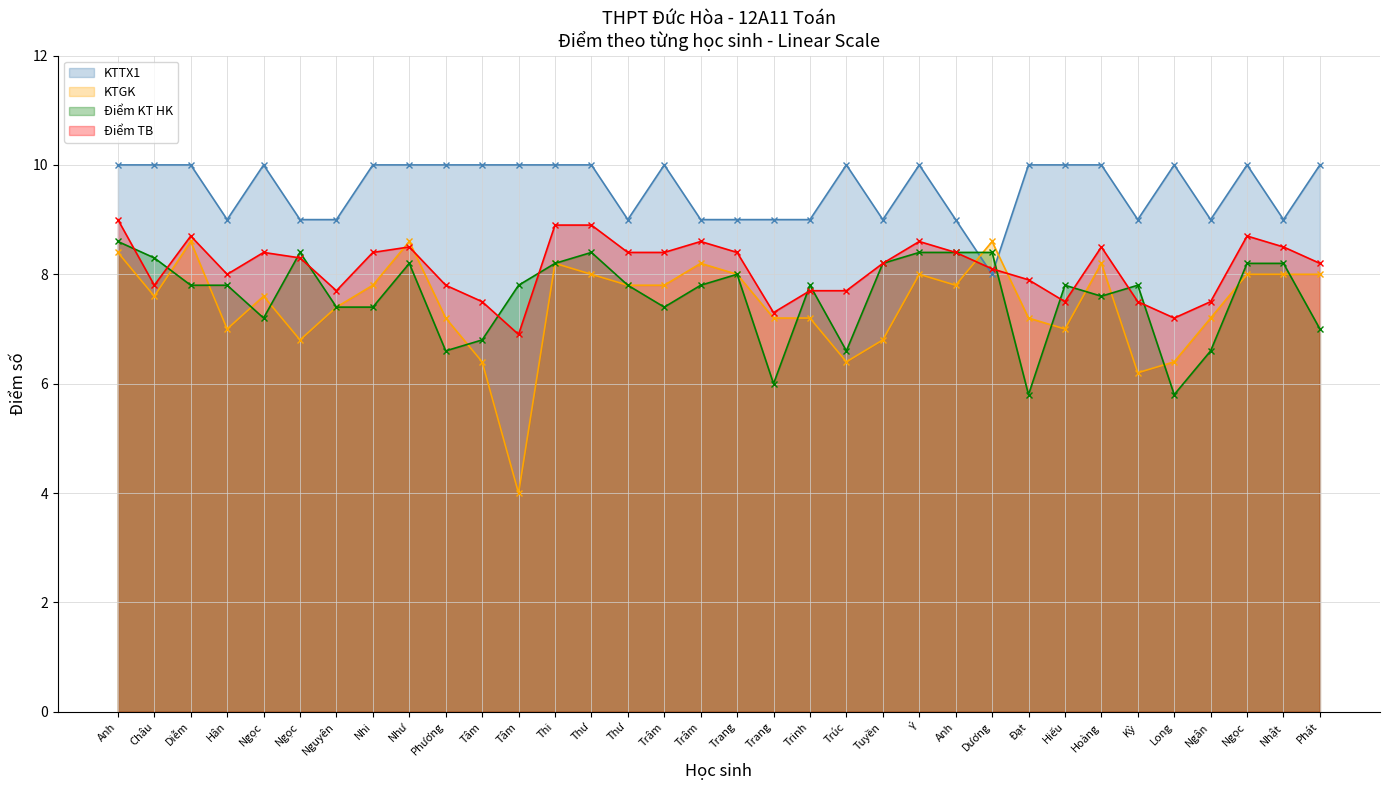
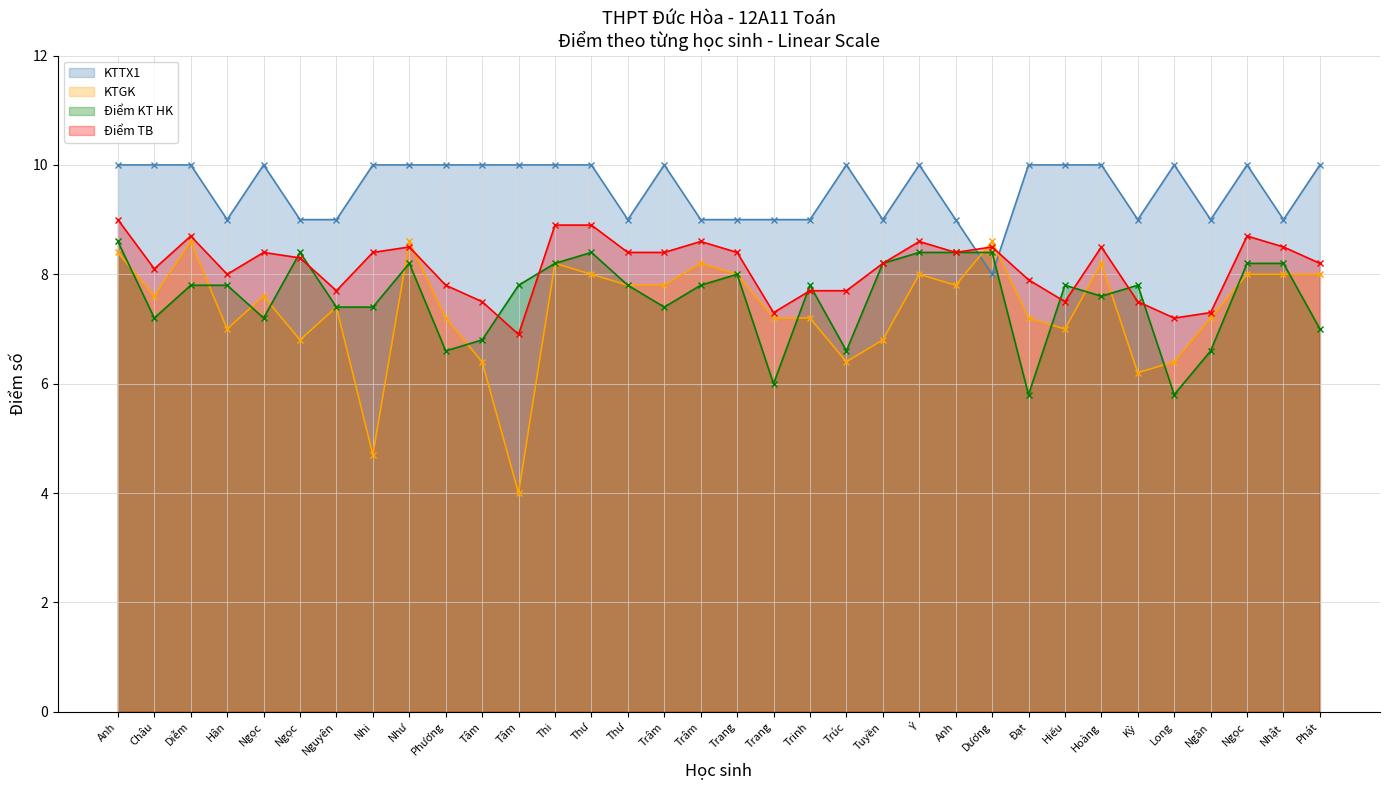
Điểm KT HK, Châu: 8.3 -> 7.2
Điểm TB, Châu: 7.8 -> 8.1
KTGK, Nhi: 7.8 -> 4.7
Điểm TB, Dương: 8.1 -> 8.5
Điểm TB, Ngân: 7.5 -> 7.3
